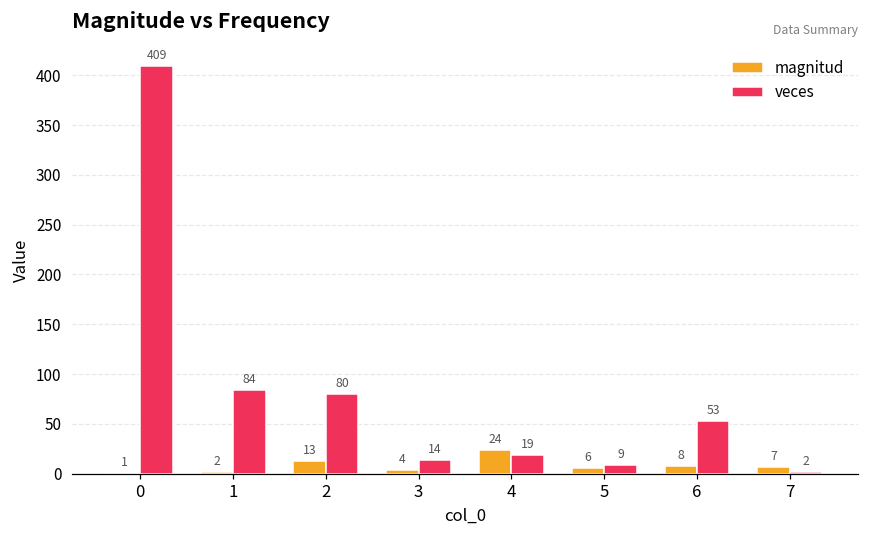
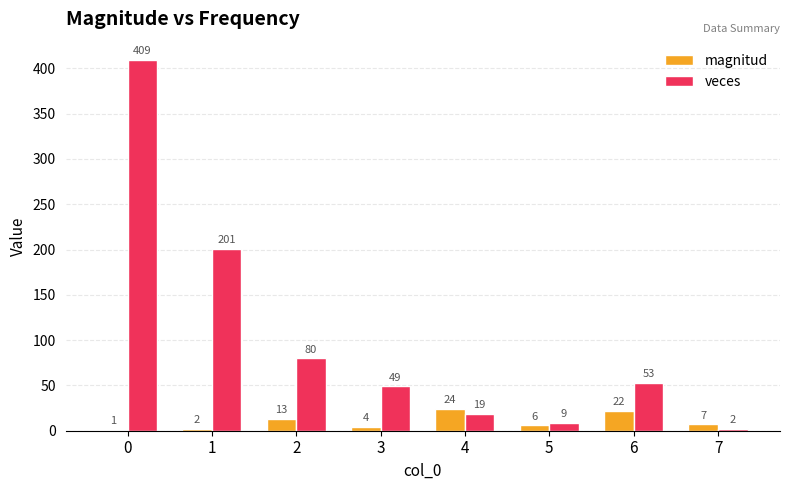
veces, 1: 84 -> 201
veces, 3: 14 -> 49
magnitud, 6: 8 -> 22
